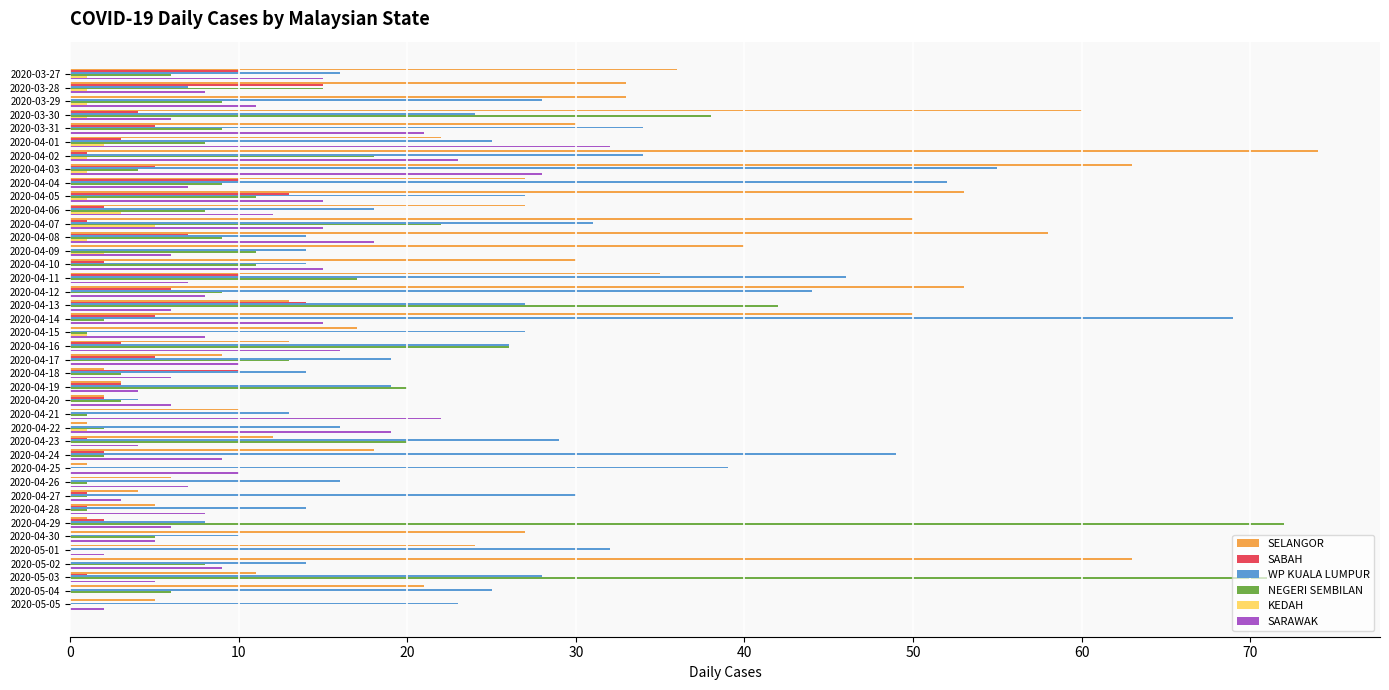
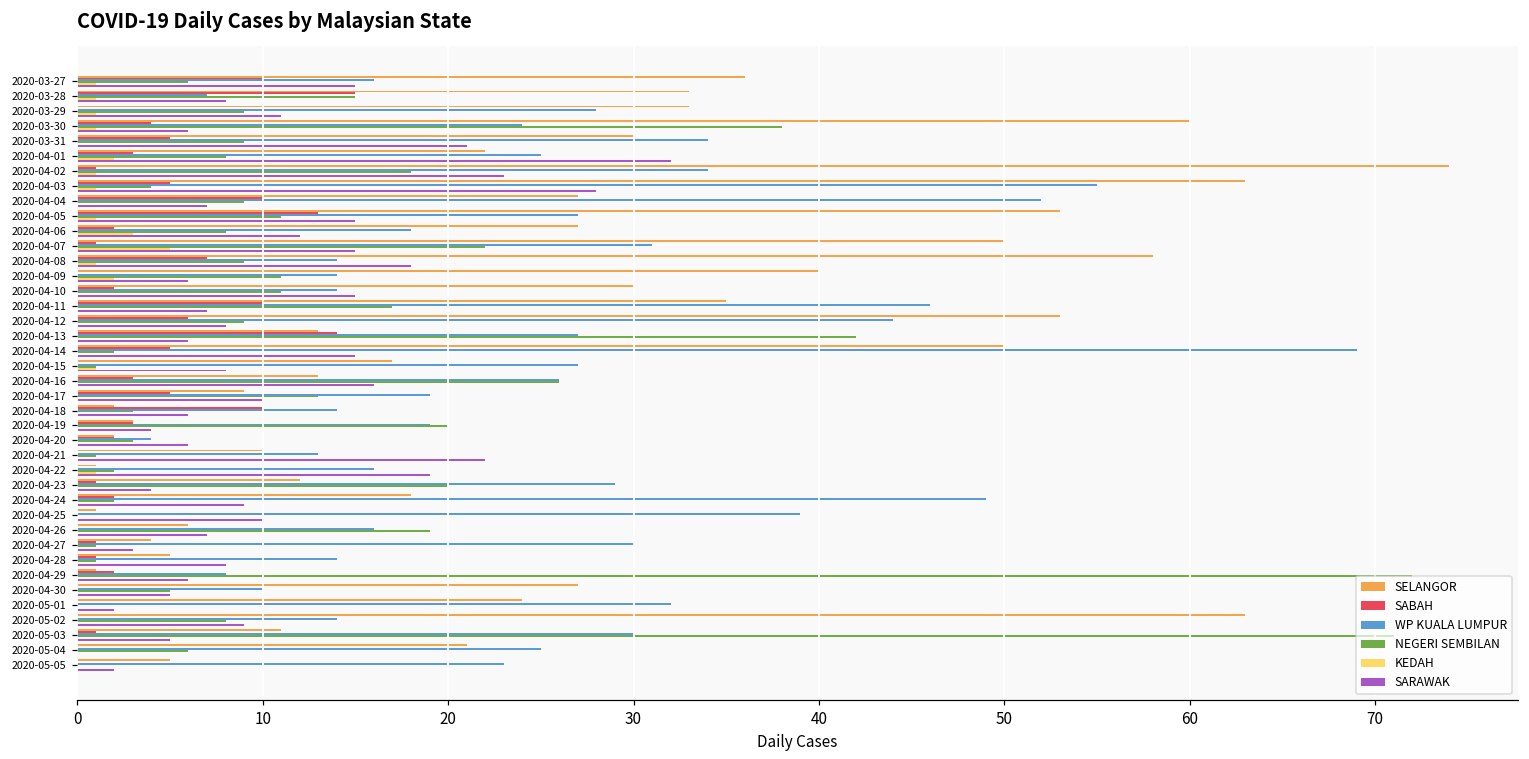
NEGERI SEMBILAN, 2020-04-26: 1 -> 19
WP KUALA LUMPUR, 2020-05-03: 28 -> 30
